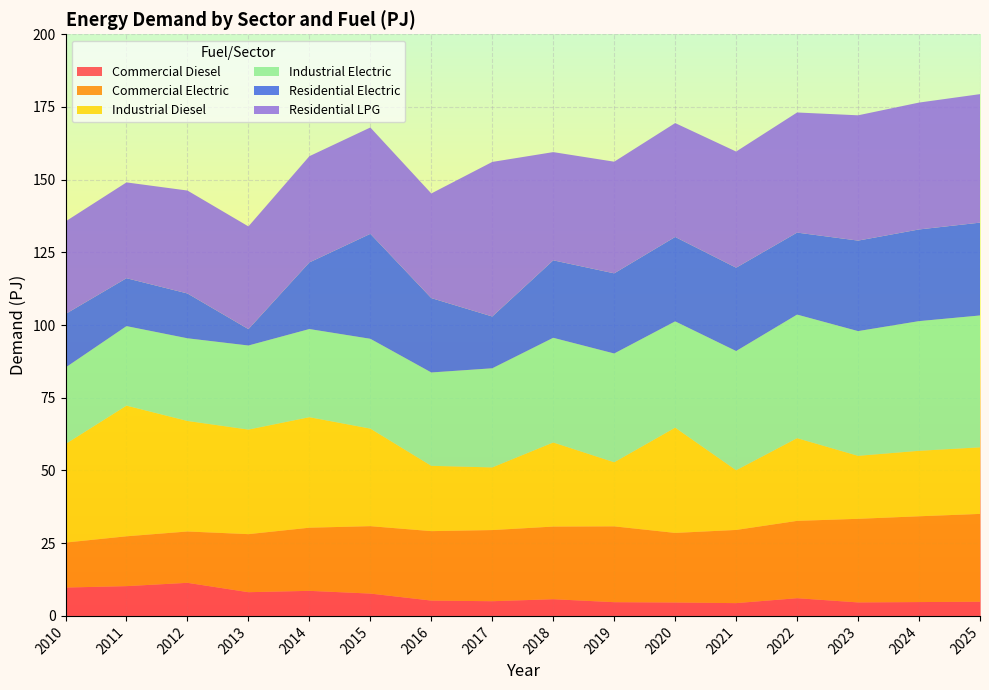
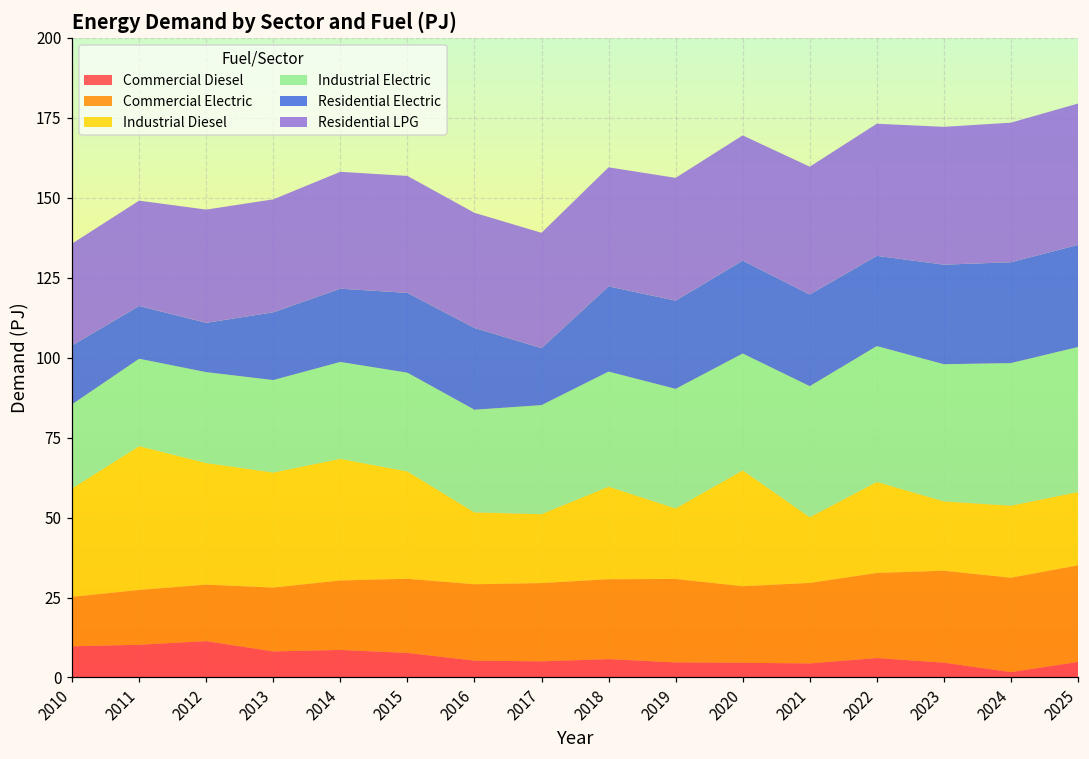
Residential Electric, 2013: 6 -> 21
Residential Electric, 2015: 36 -> 25
Residential LPG, 2017: 53 -> 36
Commercial Diesel, 2024: 5 -> 2
